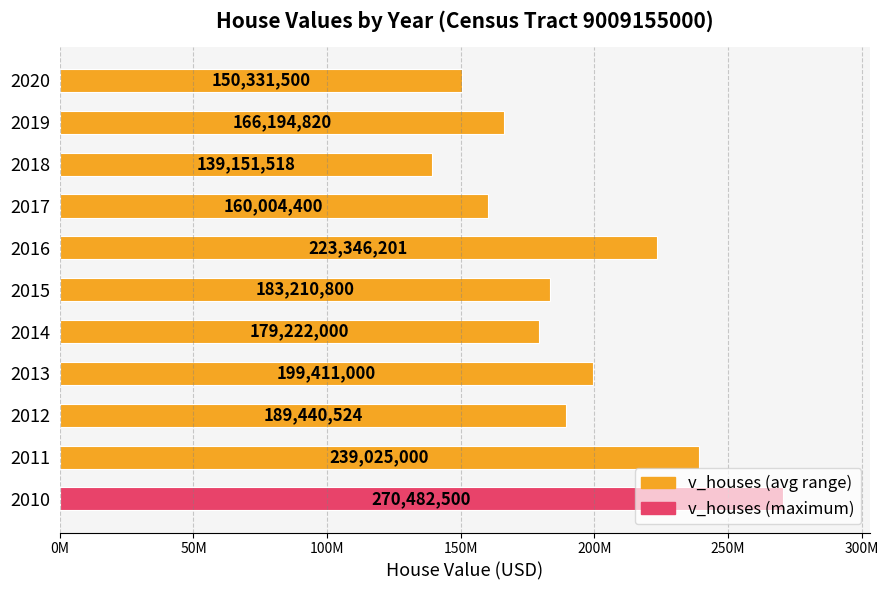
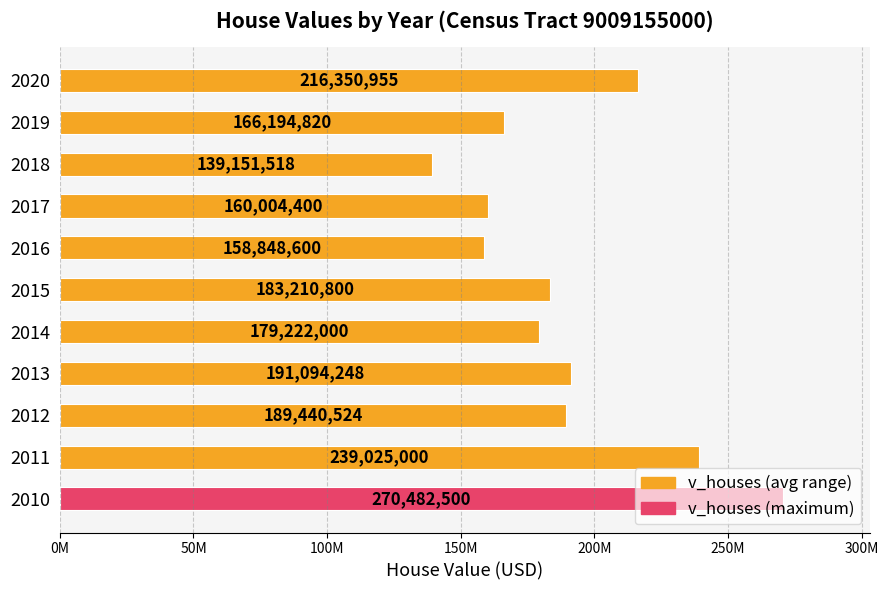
v_houses (avg range), 2020: 150,331,500 -> 216,350,955
v_houses (avg range), 2016: 223,346,201 -> 158,848,600
v_houses (avg range), 2013: 199,411,000 -> 191,094,248
